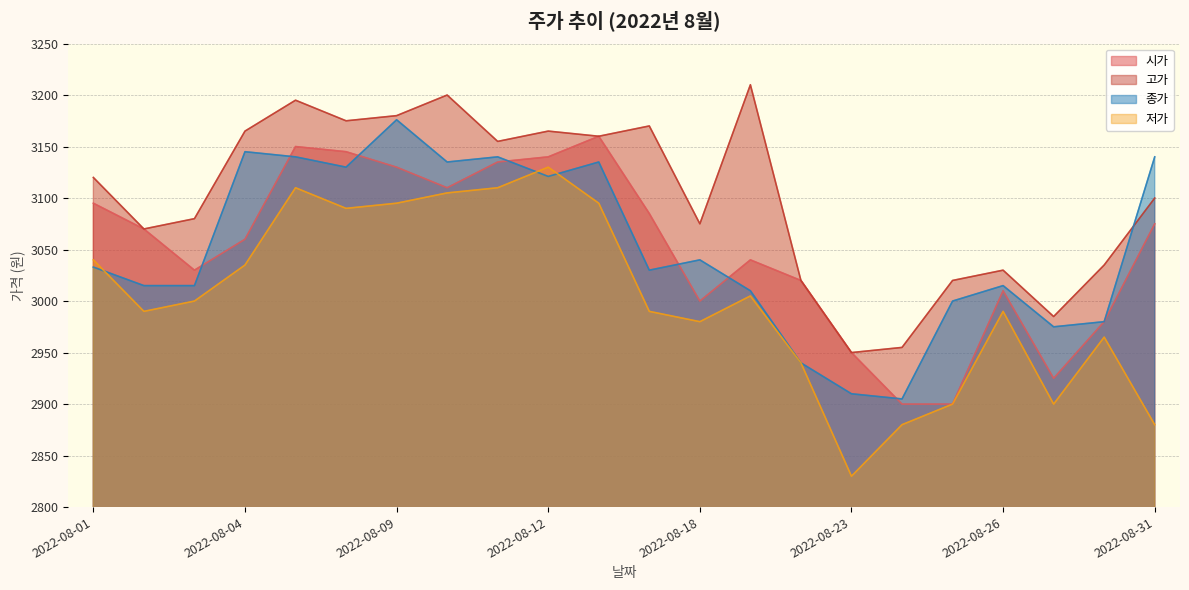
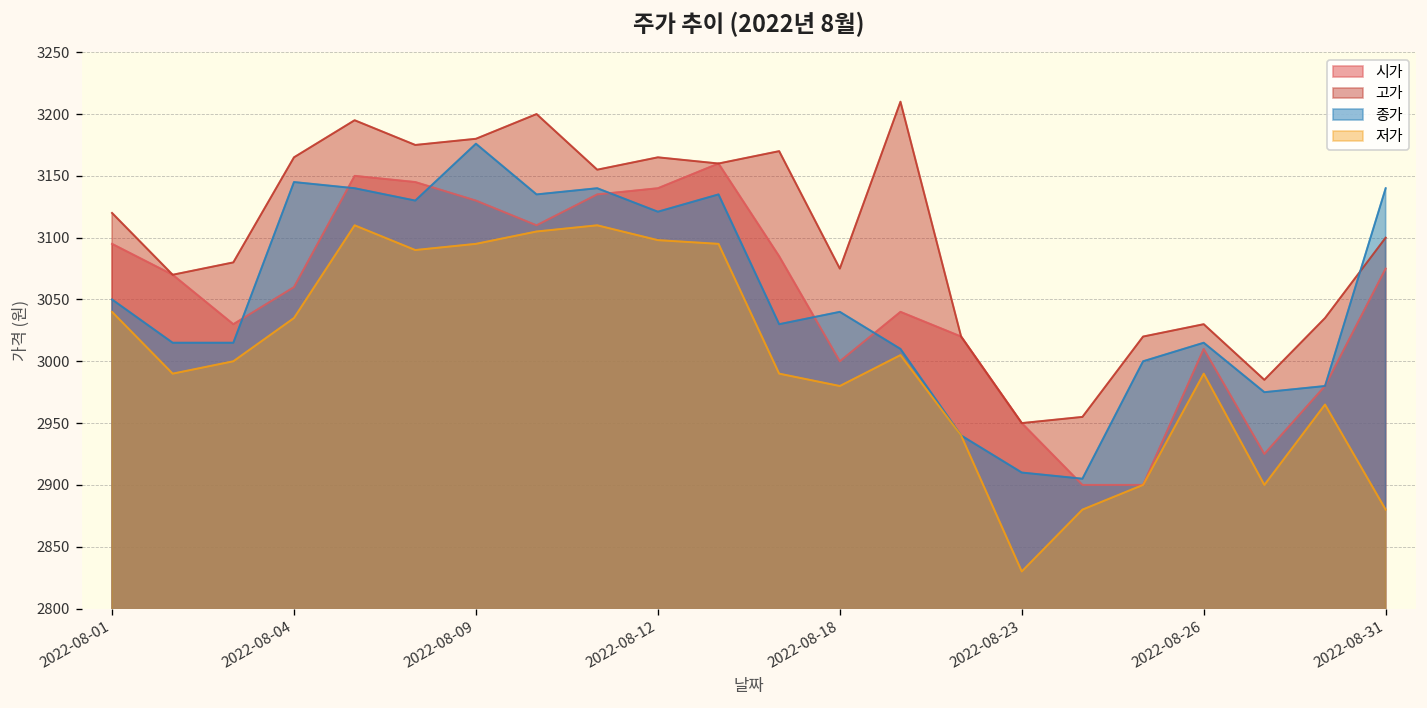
종가, 2022-08-01: 3033 -> 3050
저가, 2022-08-12: 3130 -> 3098
